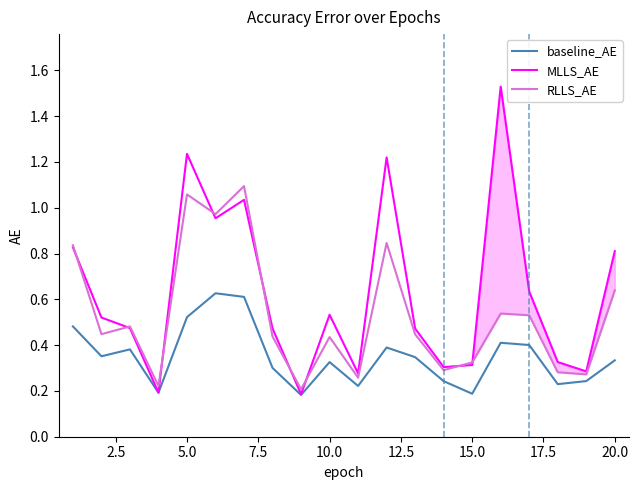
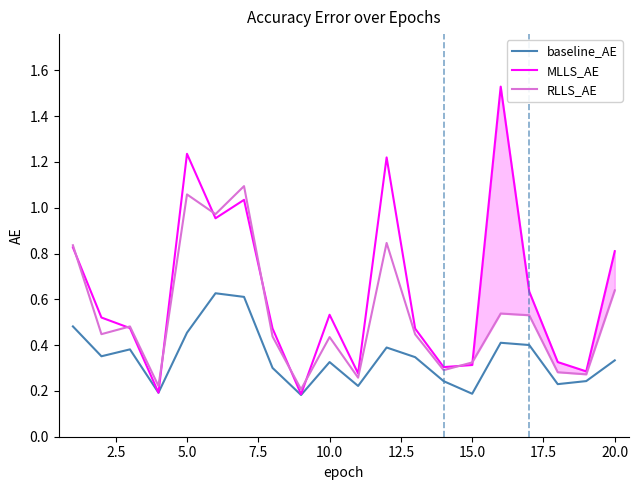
baseline_AE, 5.0: 0.52 -> 0.45
